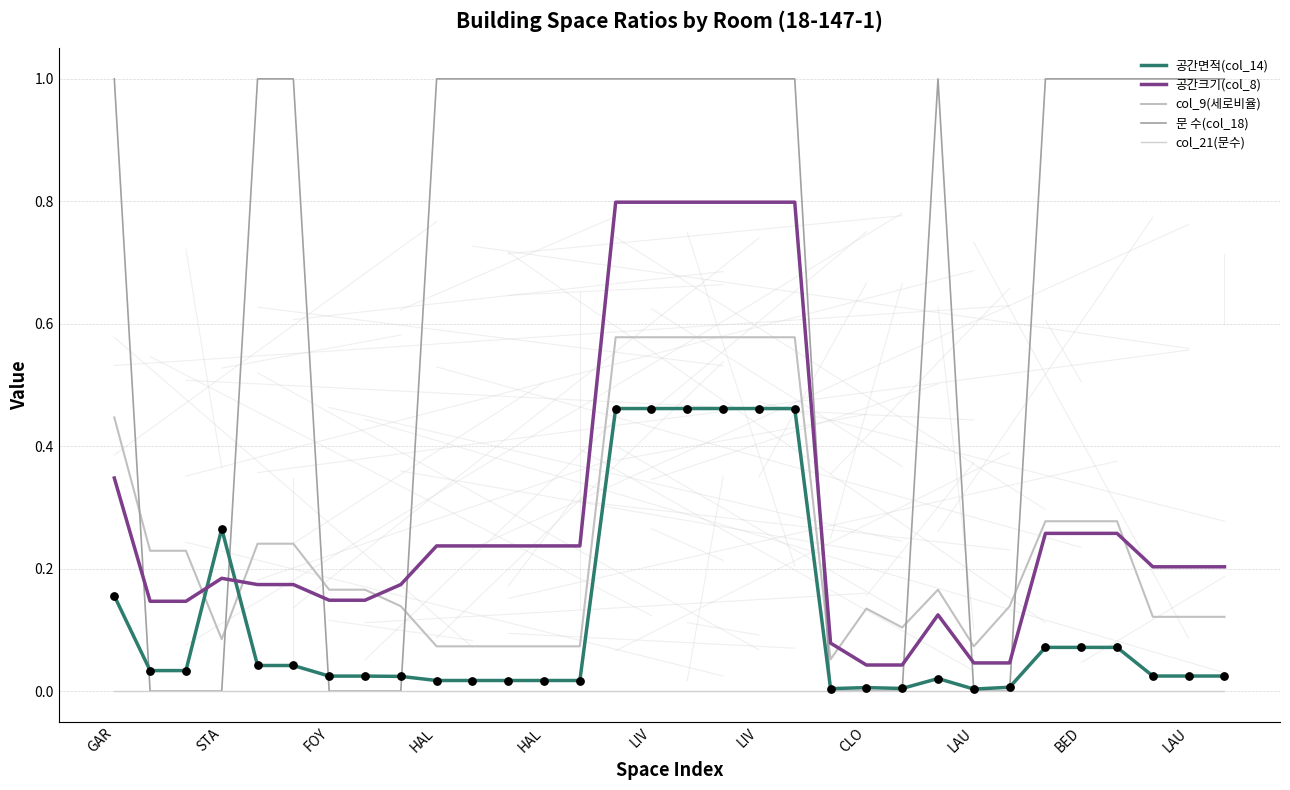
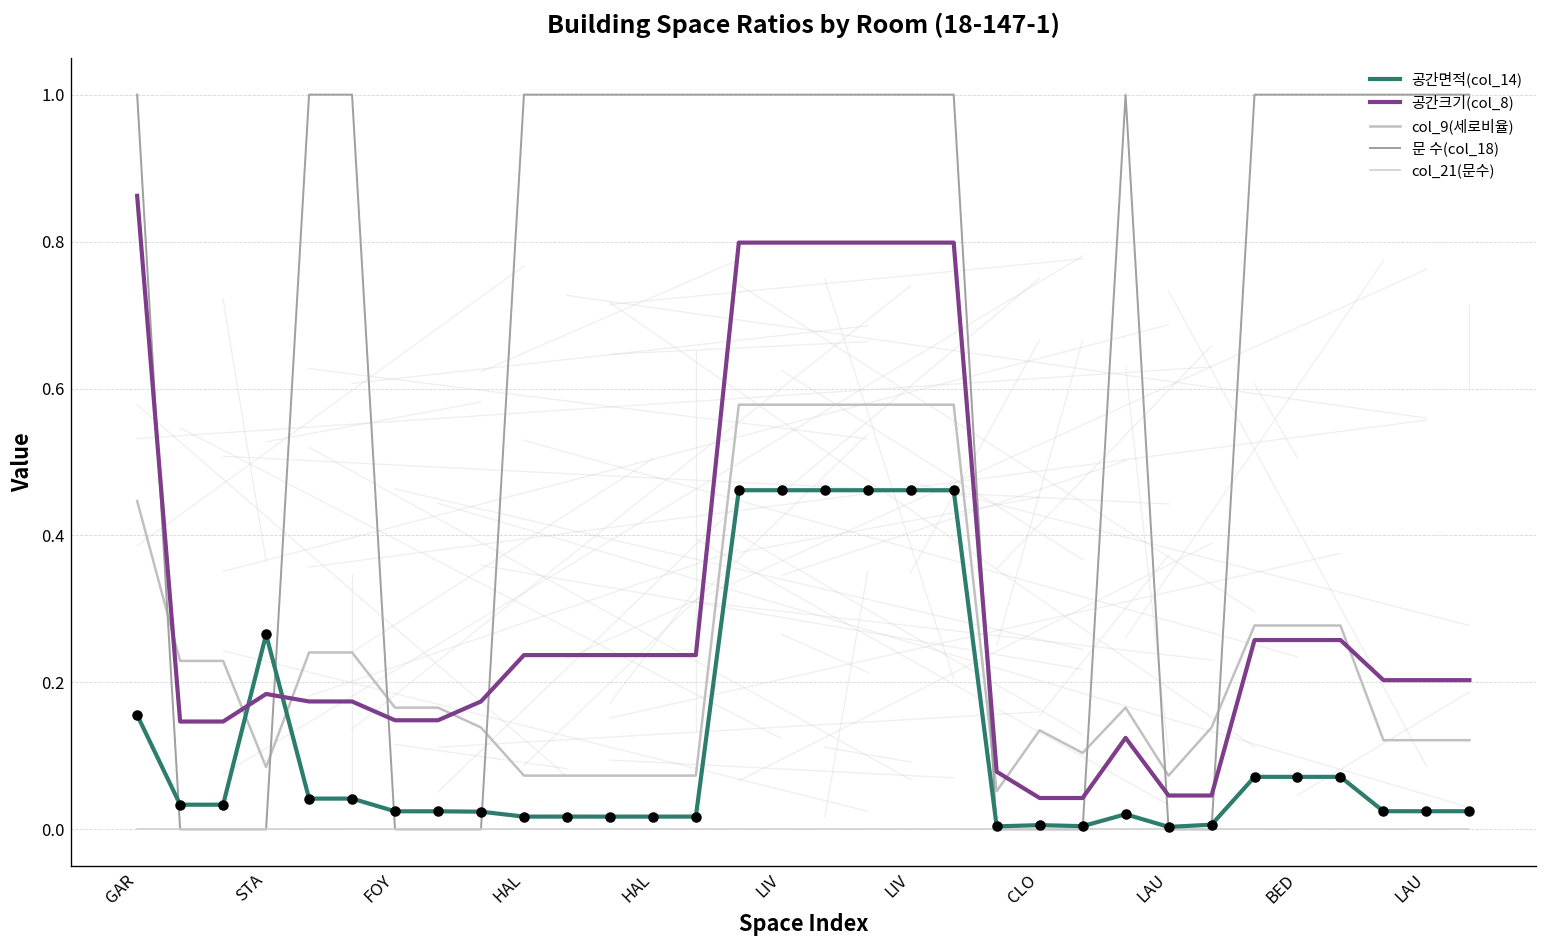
공간크기(col_8), GAR: 0.35 -> 0.86
